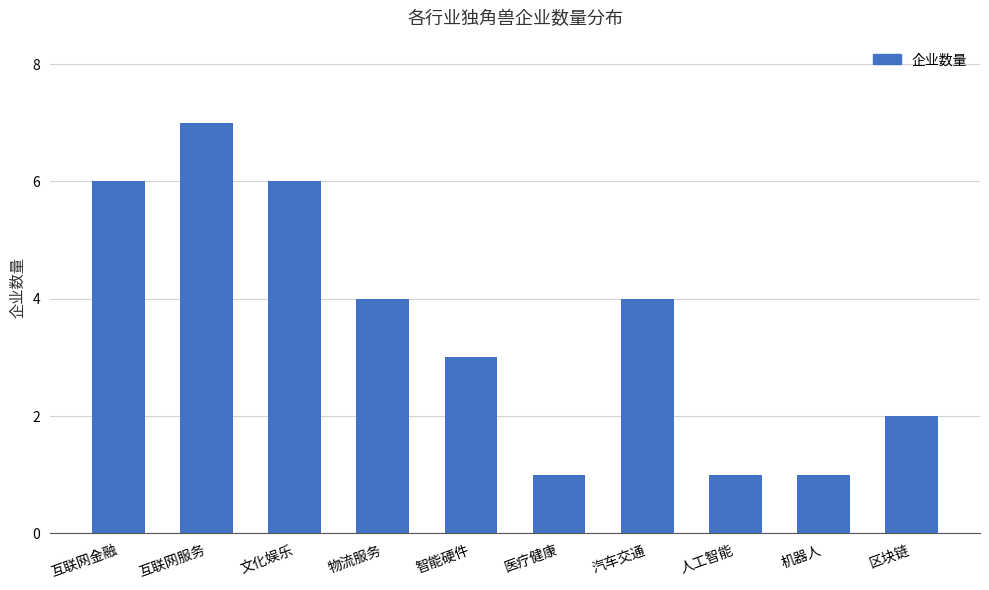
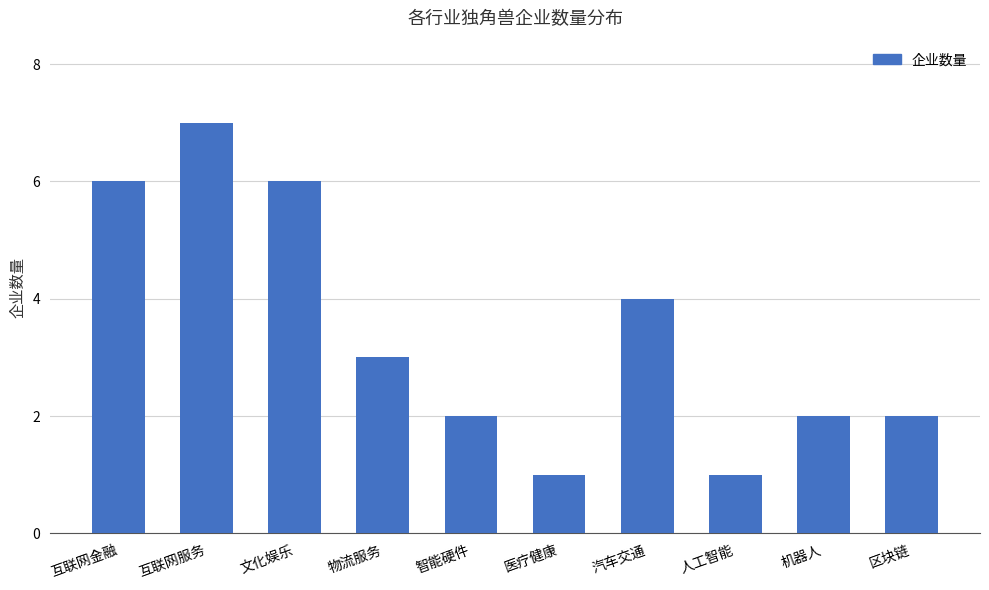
物流服务: 4 -> 3
智能硬件: 3 -> 2
机器人: 1 -> 2
